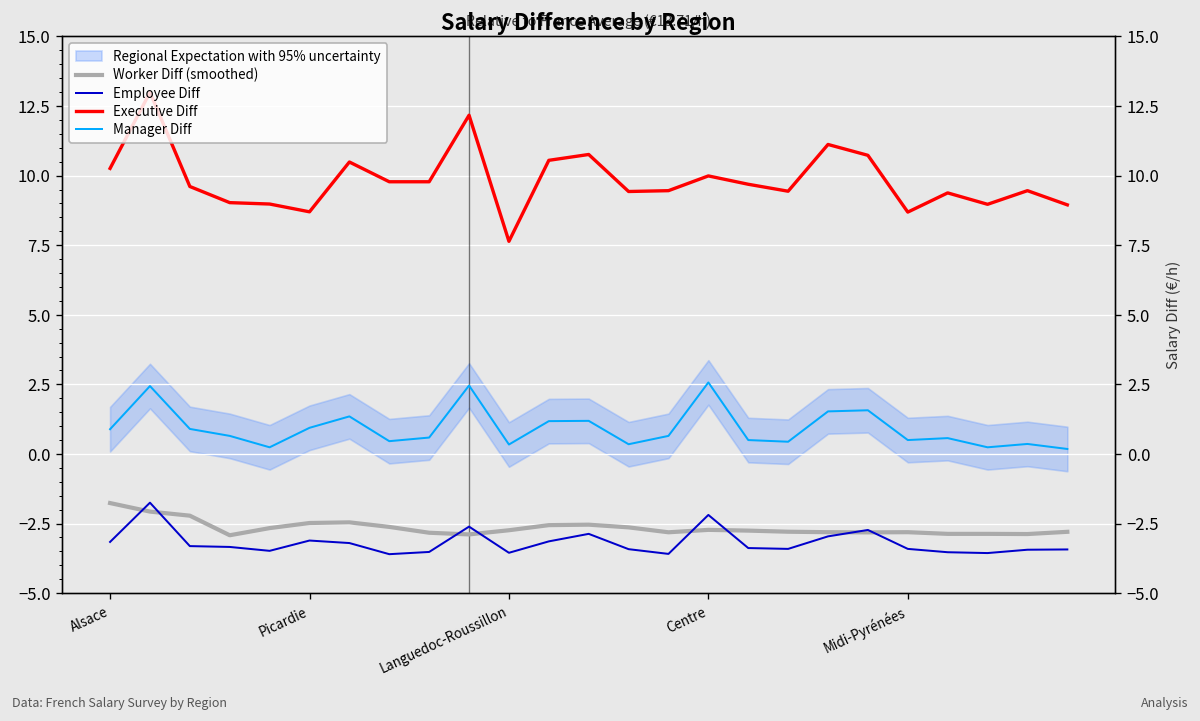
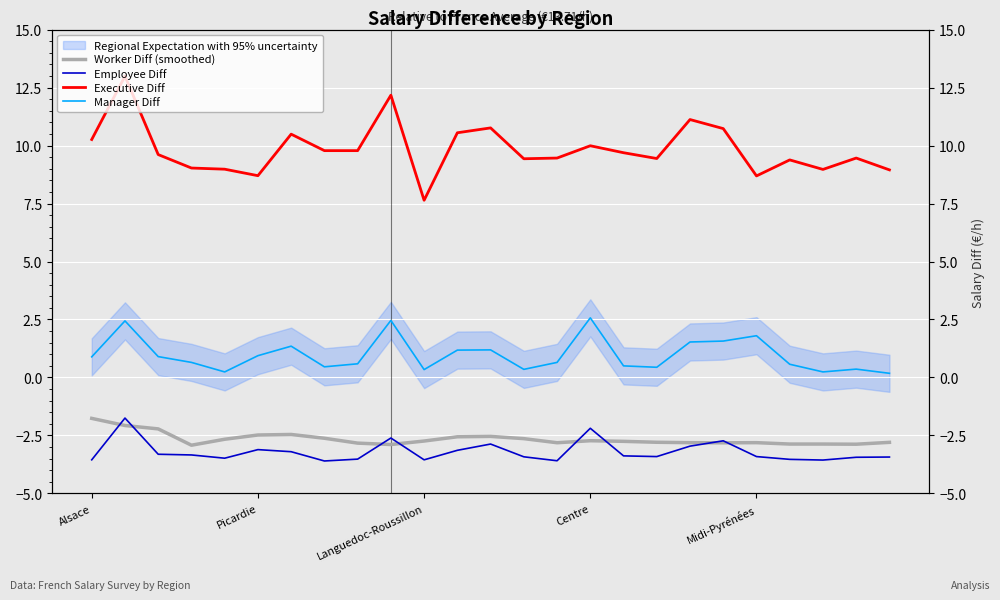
Employee Diff, Alsace: -3.2 -> -3.6
Manager Diff, Midi-Pyrénées: 0.5 -> 1.8
